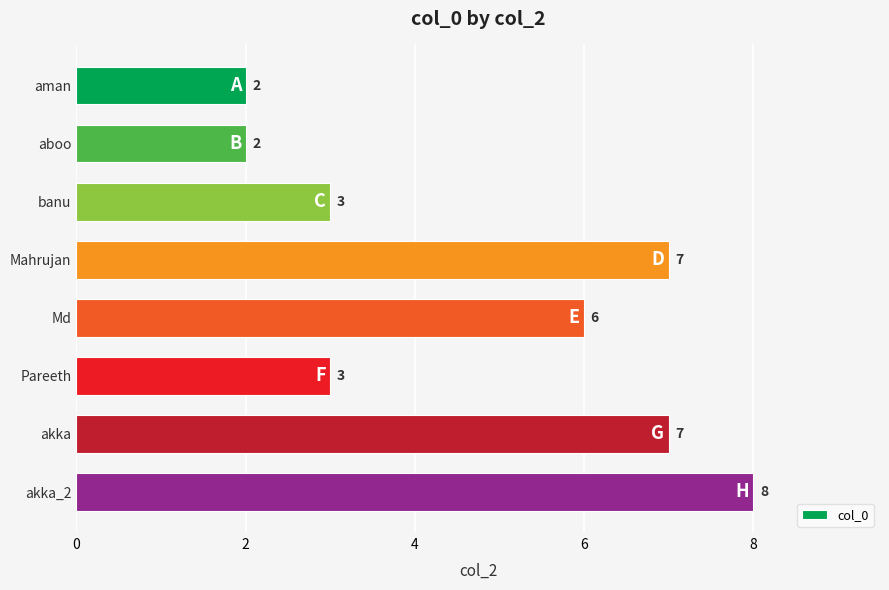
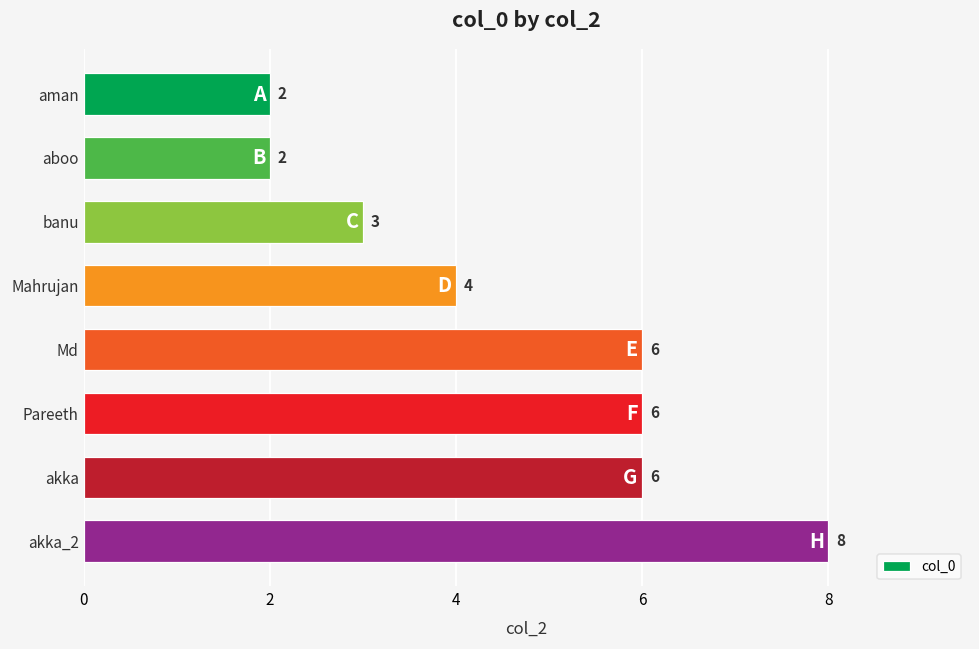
Mahrujan: 7 -> 4
Pareeth: 3 -> 6
akka: 7 -> 6
